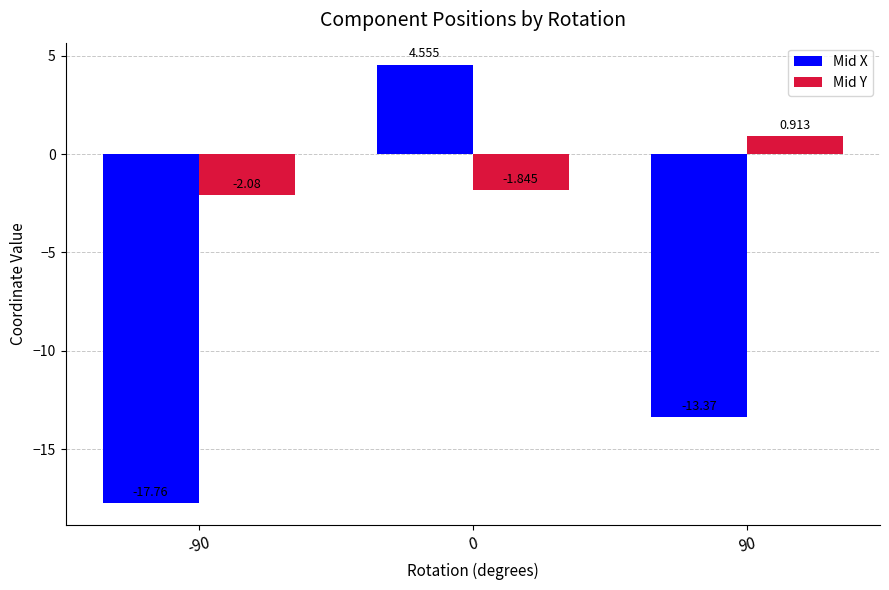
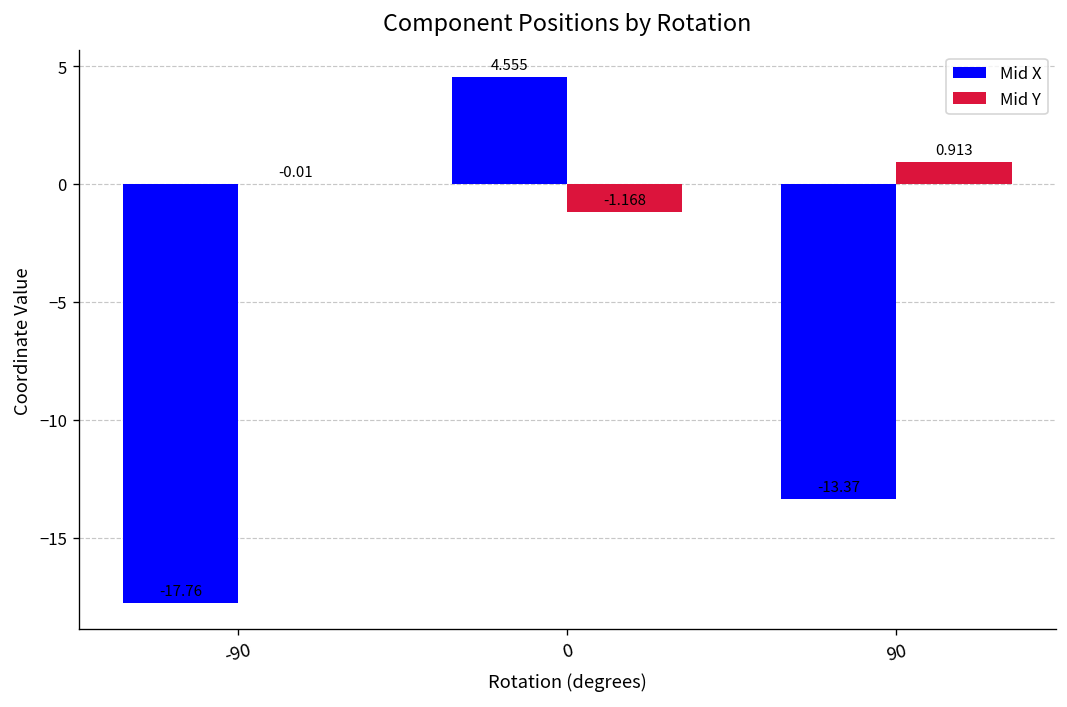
Mid Y, -90: -2.08 -> -0.01
Mid Y, 0: -1.845 -> -1.168
